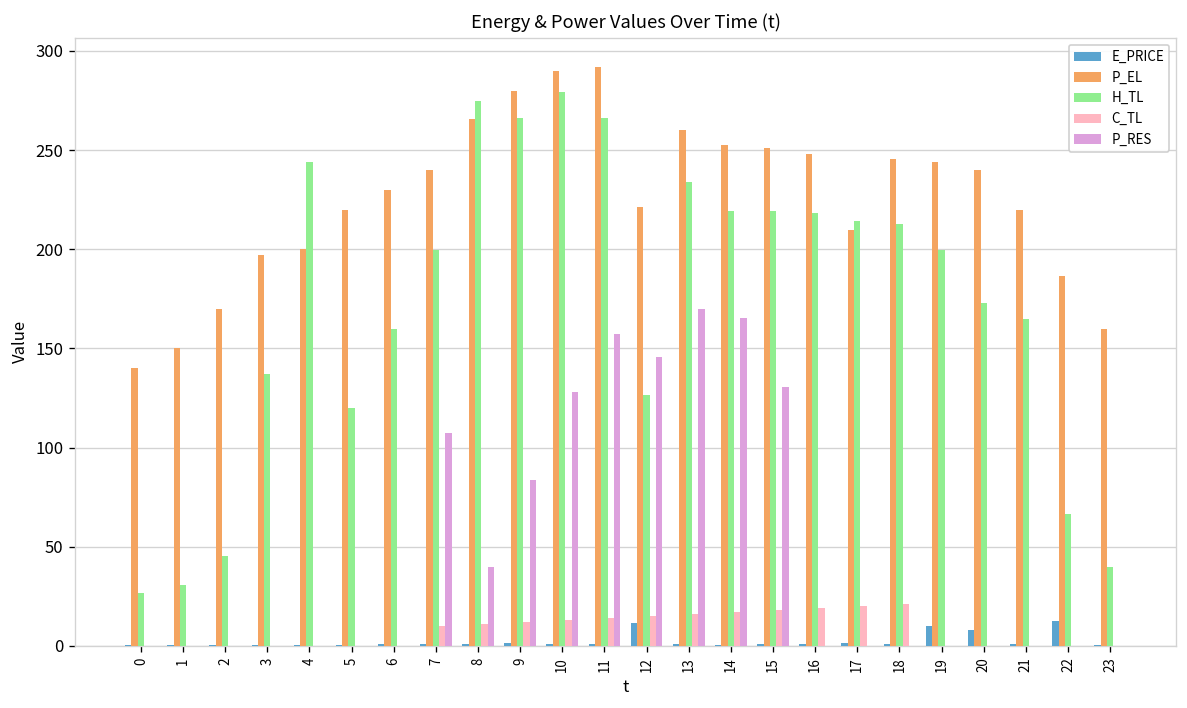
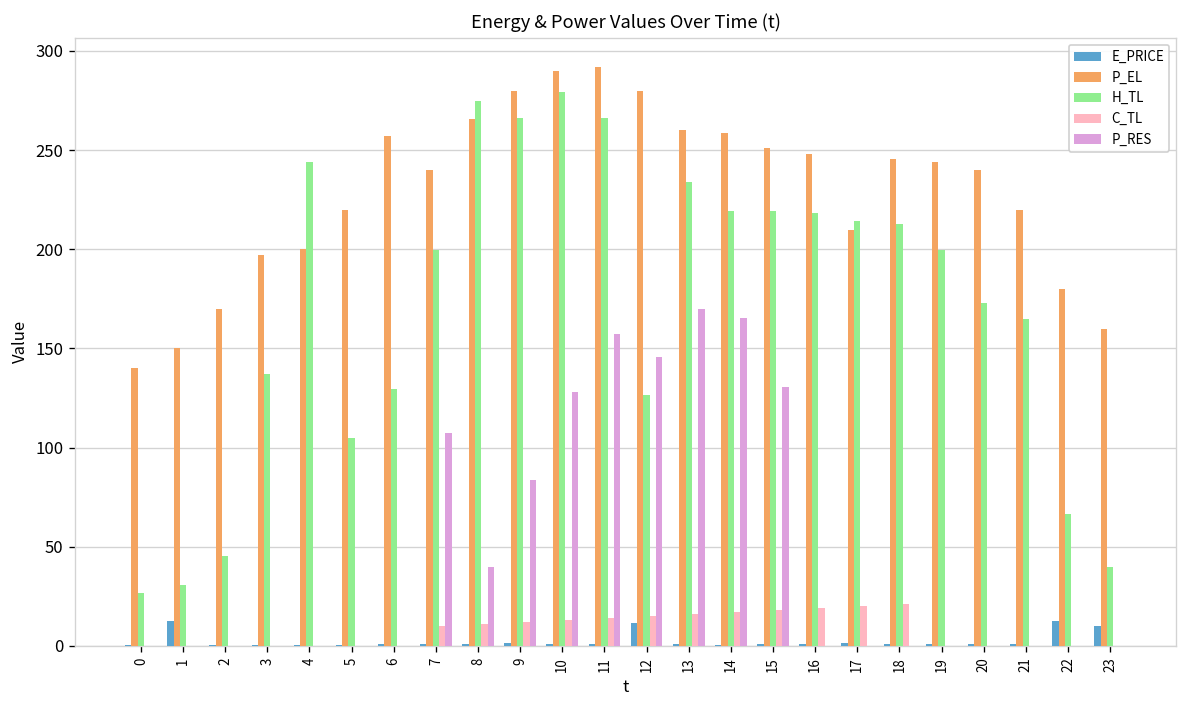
E_PRICE, 1: 0 -> 13
H_TL, 5: 120 -> 105
P_EL, 6: 230 -> 257
H_TL, 6: 160 -> 129
P_EL, 12: 221 -> 280
P_EL, 14: 252 -> 259
E_PRICE, 19: 10 -> 1
E_PRICE, 20: 8 -> 1
P_EL, 22: 187 -> 180
E_PRICE, 23: 0 -> 10
